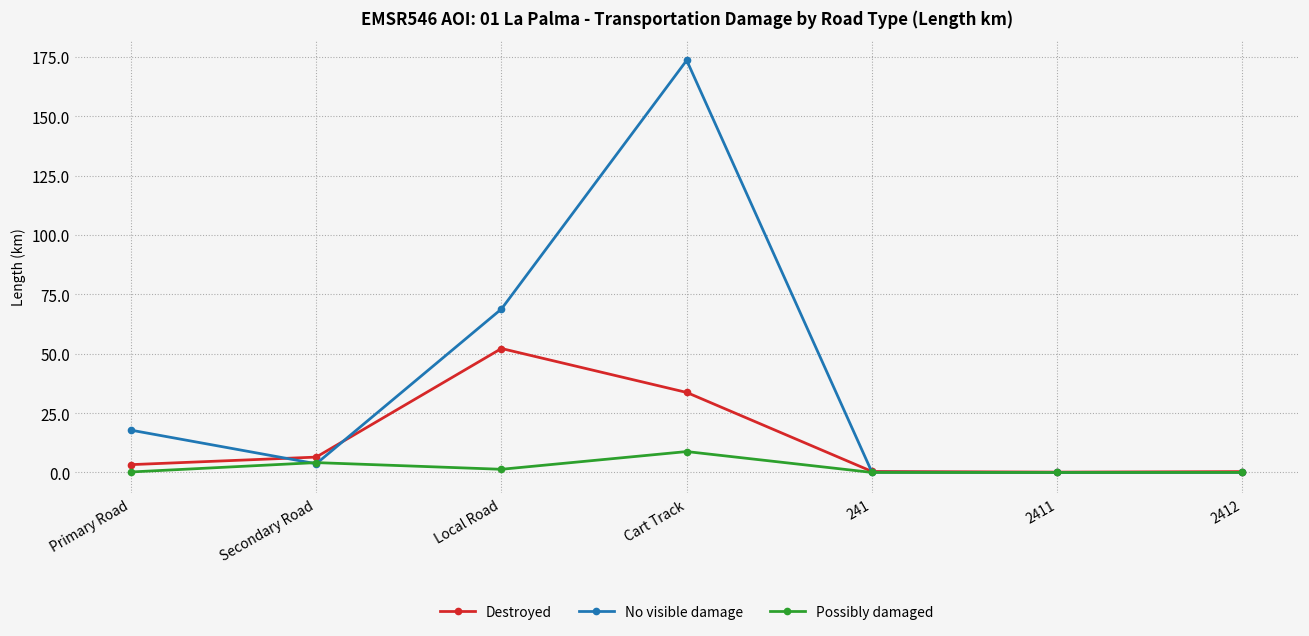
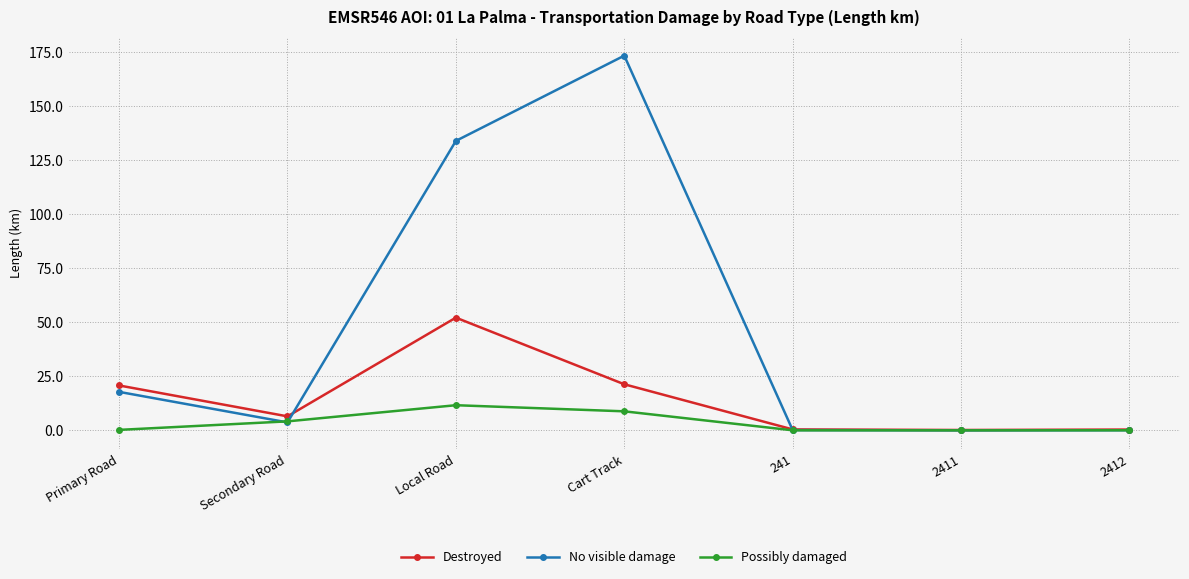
Destroyed, Primary Road: 3 -> 21
No visible damage, Local Road: 69 -> 134
Possibly damaged, Local Road: 1 -> 12
Destroyed, Cart Track: 34 -> 21
